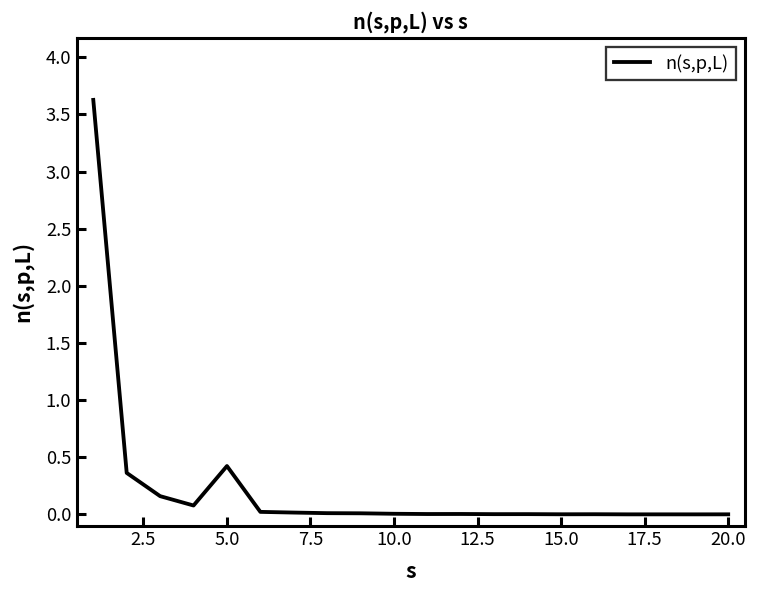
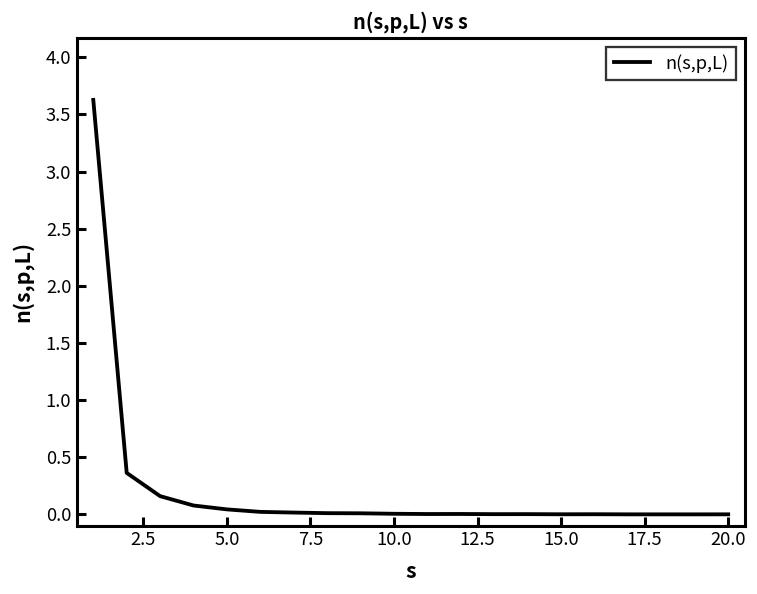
5.0: 0.42 -> 0.04
